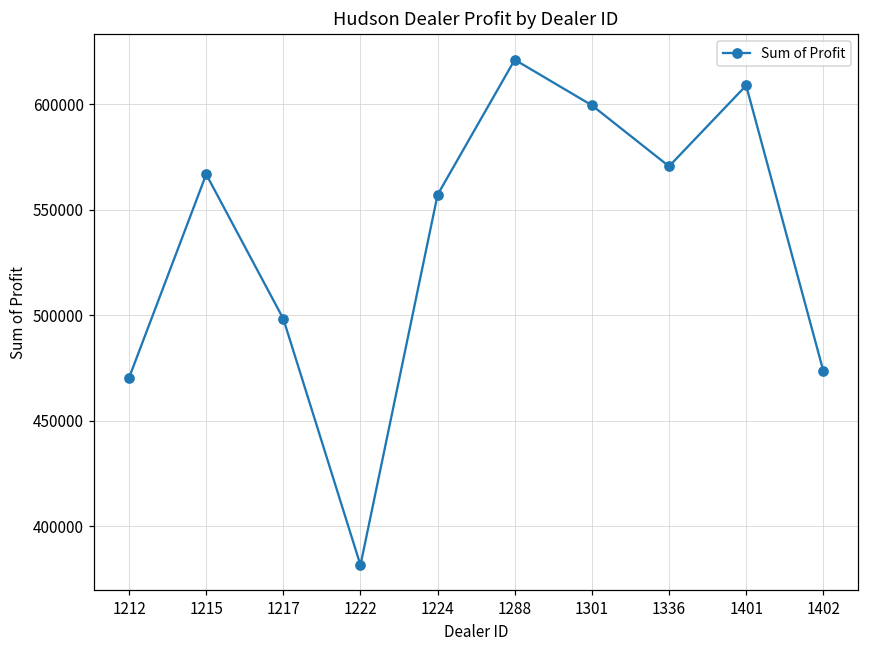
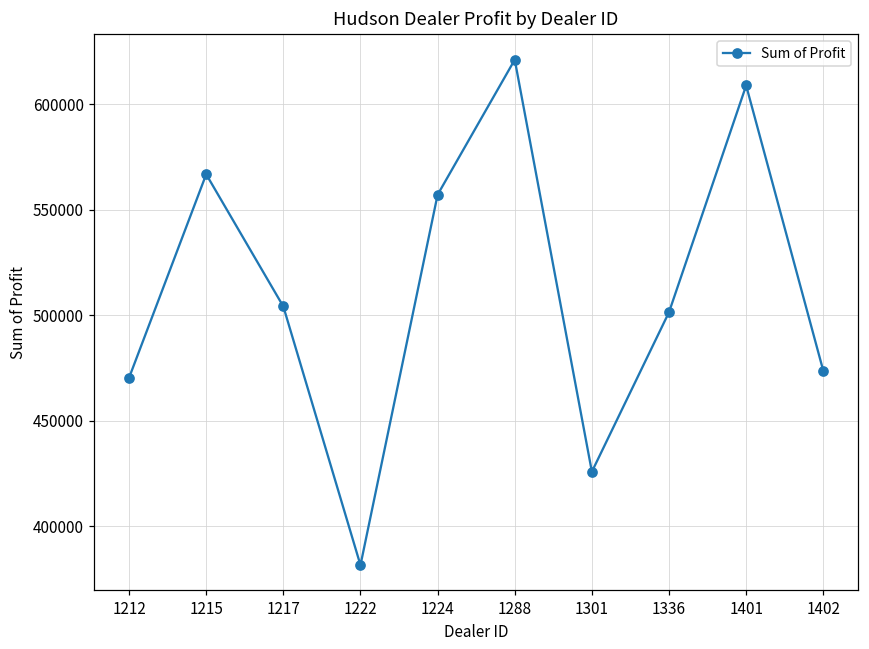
1217: 498000 -> 504000
1301: 600000 -> 426000
1336: 571000 -> 502000
